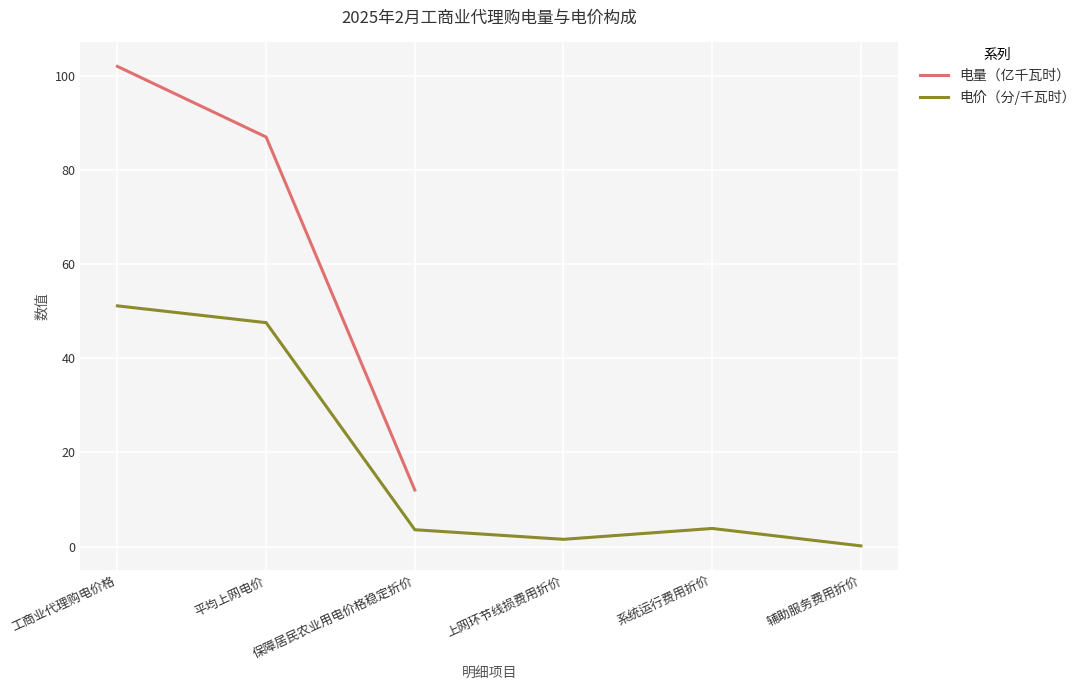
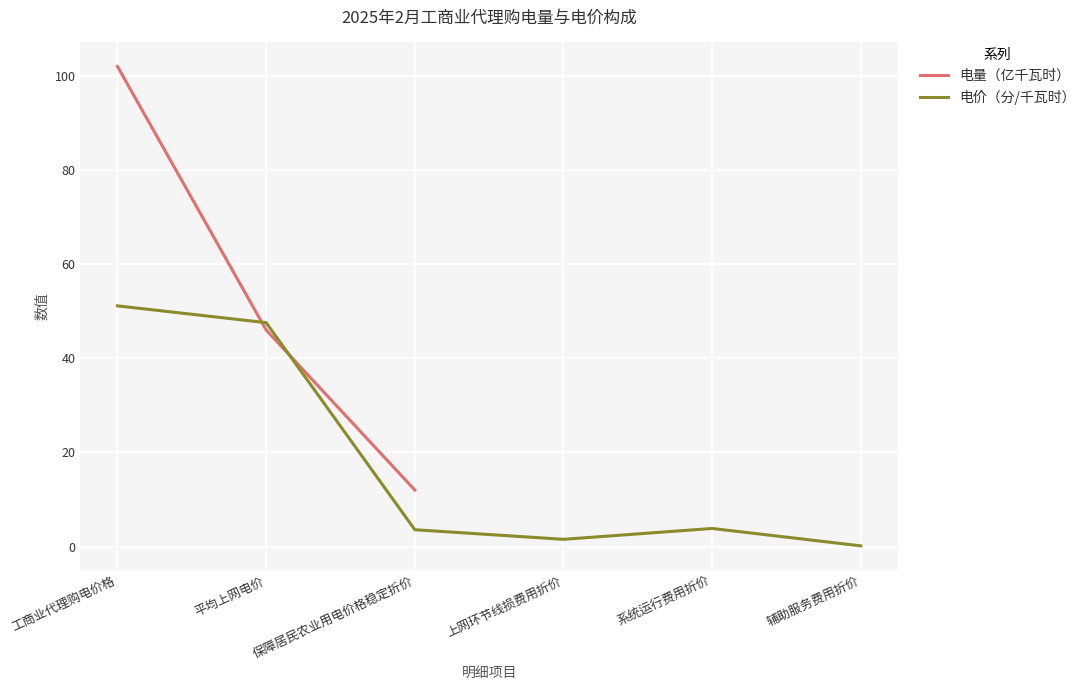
电量（亿千瓦时）, 平均上网电价: 87 -> 46
